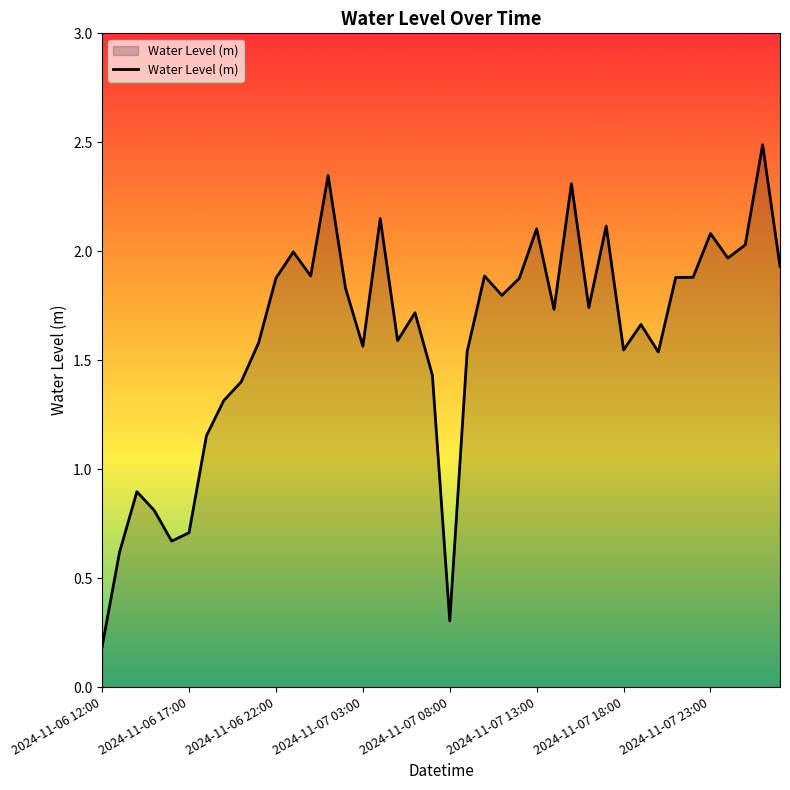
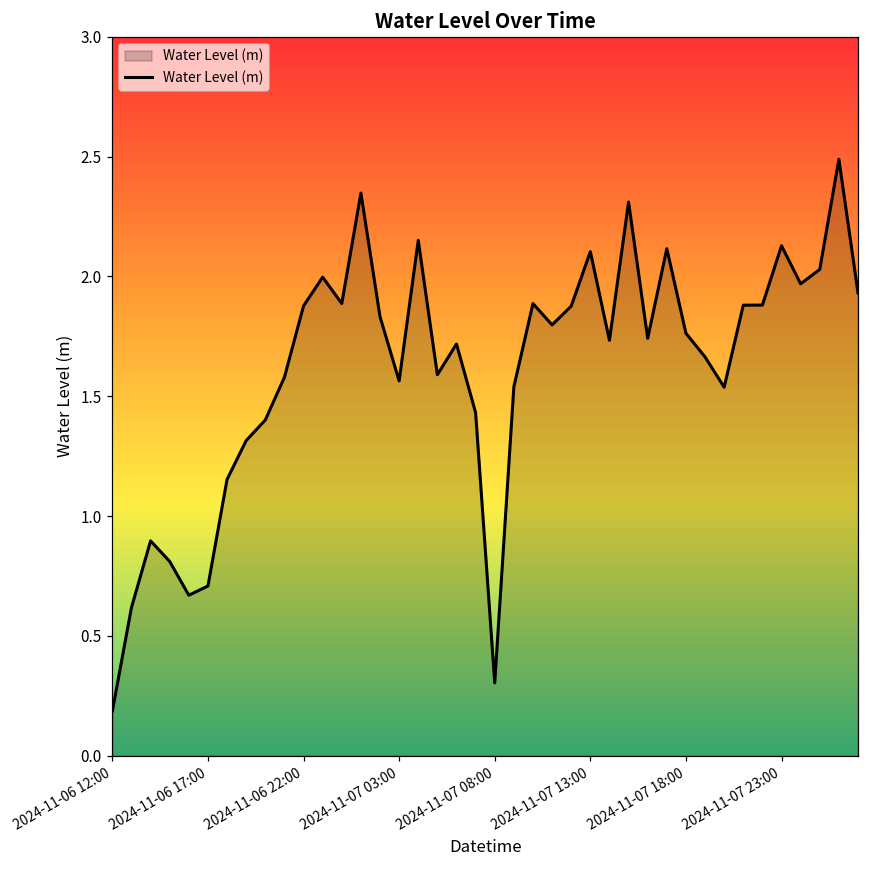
2024-11-07 18:00: 1.55 -> 1.76
2024-11-07 23:00: 2.08 -> 2.13
